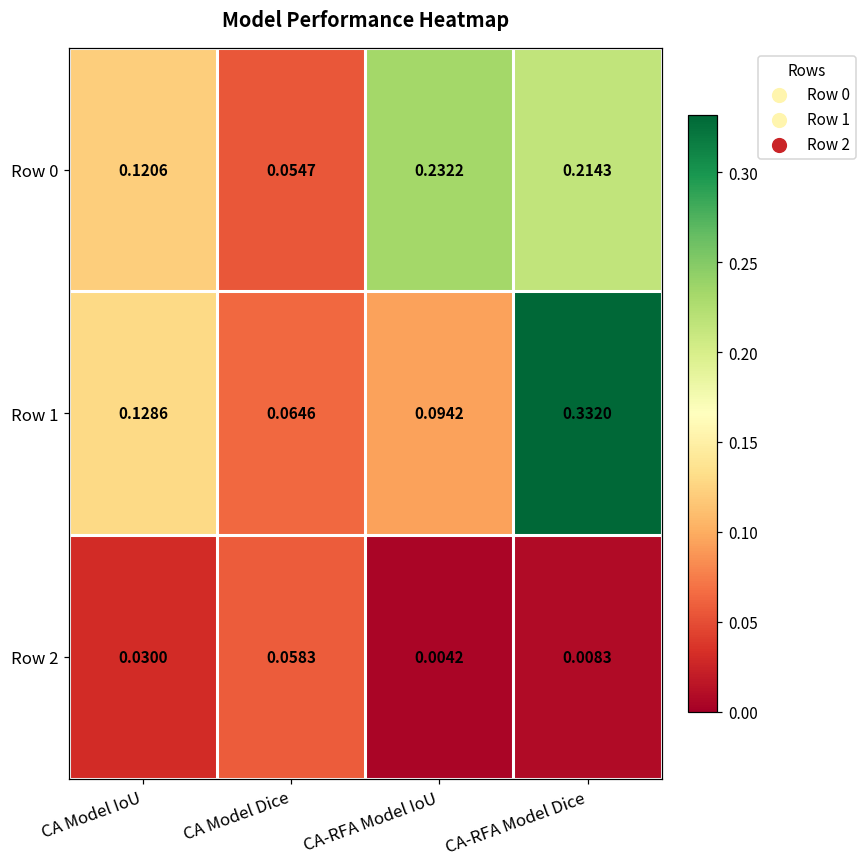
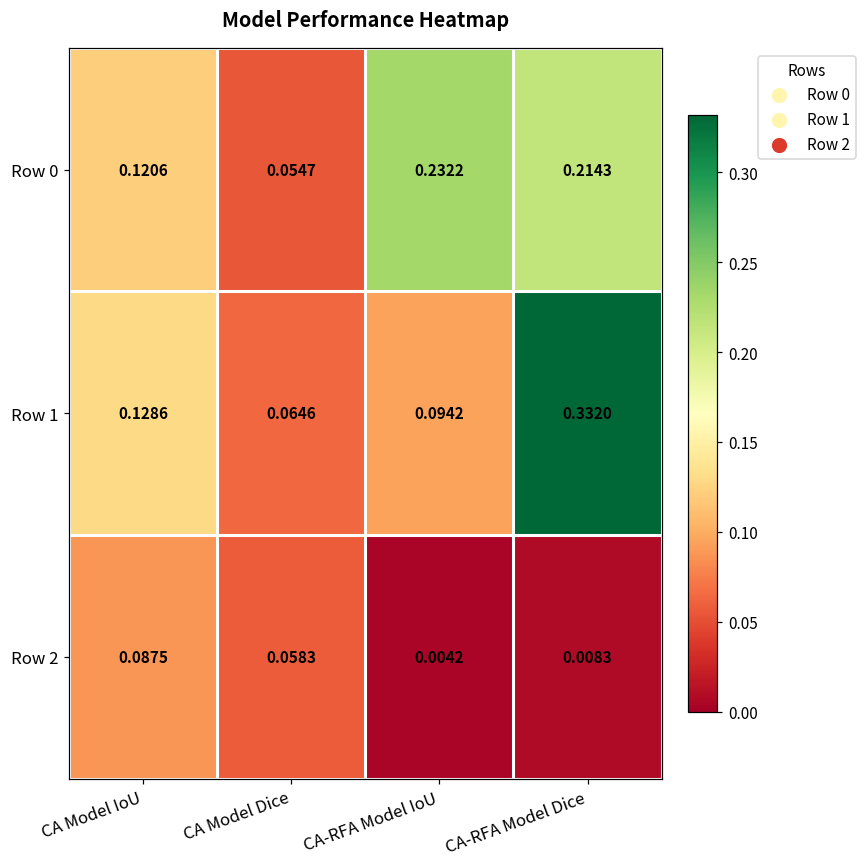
Row 2, CA Model IoU: 0.0300 -> 0.0875
